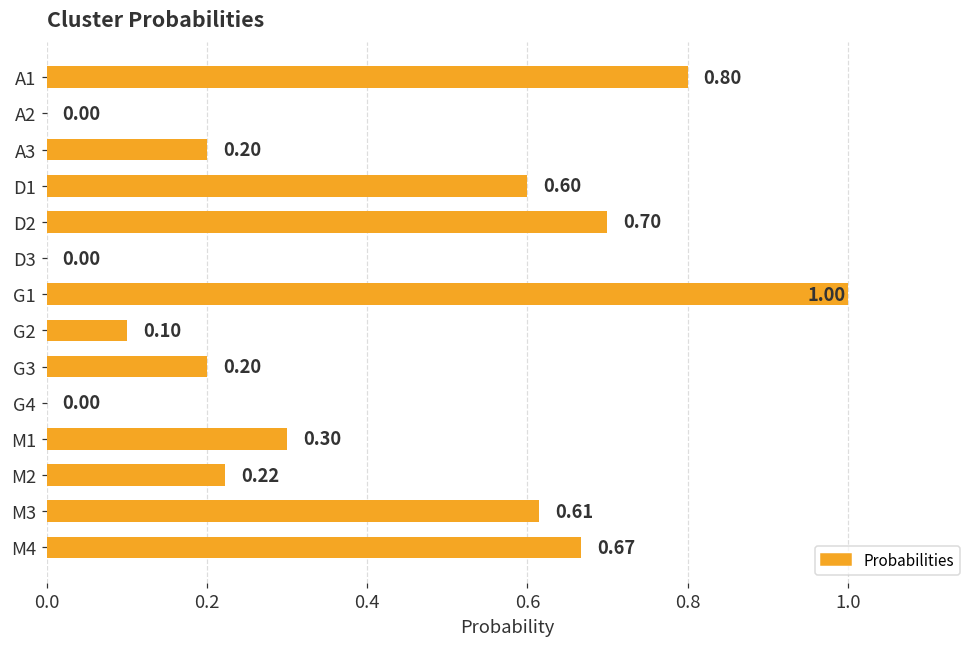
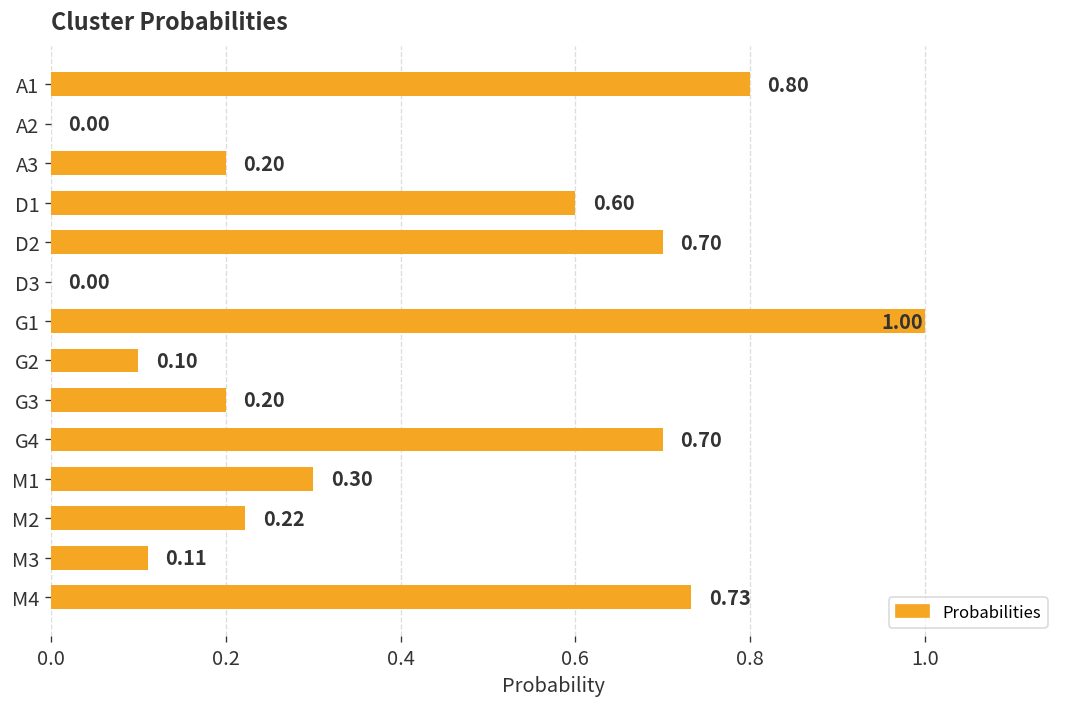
G4: 0.00 -> 0.70
M3: 0.61 -> 0.11
M4: 0.67 -> 0.73
